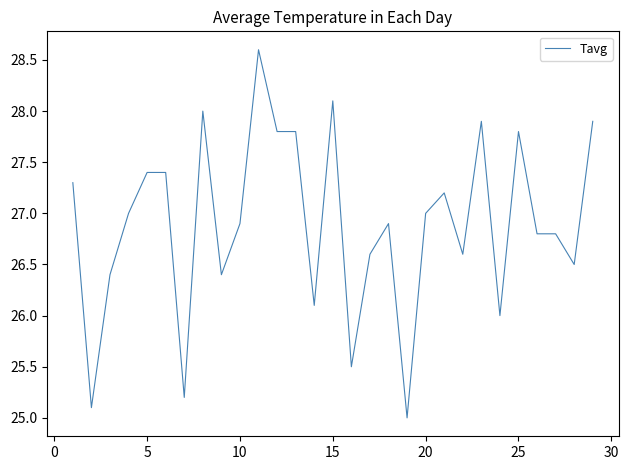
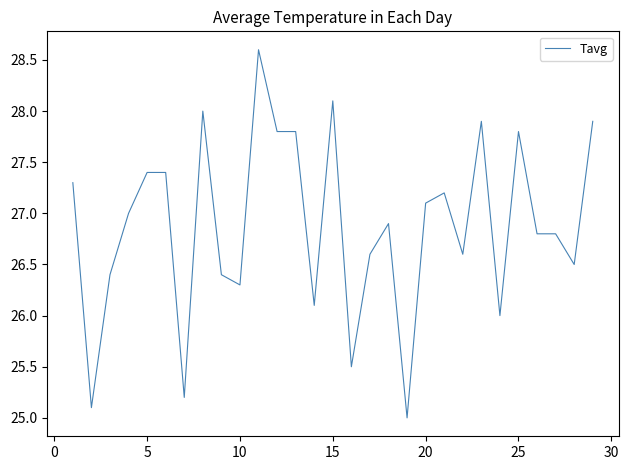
10: 26.9 -> 26.3
20: 27.0 -> 27.1
